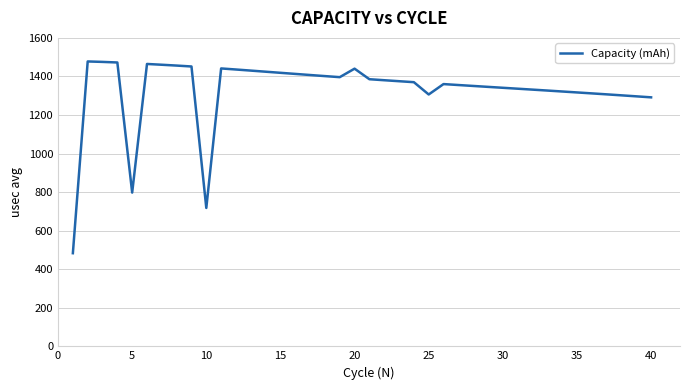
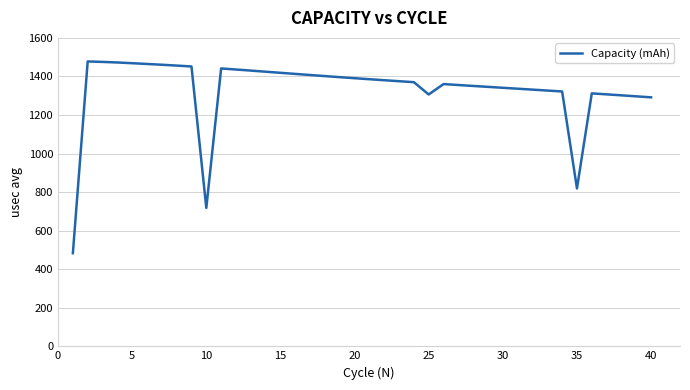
5: 800 -> 1470
20: 1440 -> 1390
35: 1320 -> 820
